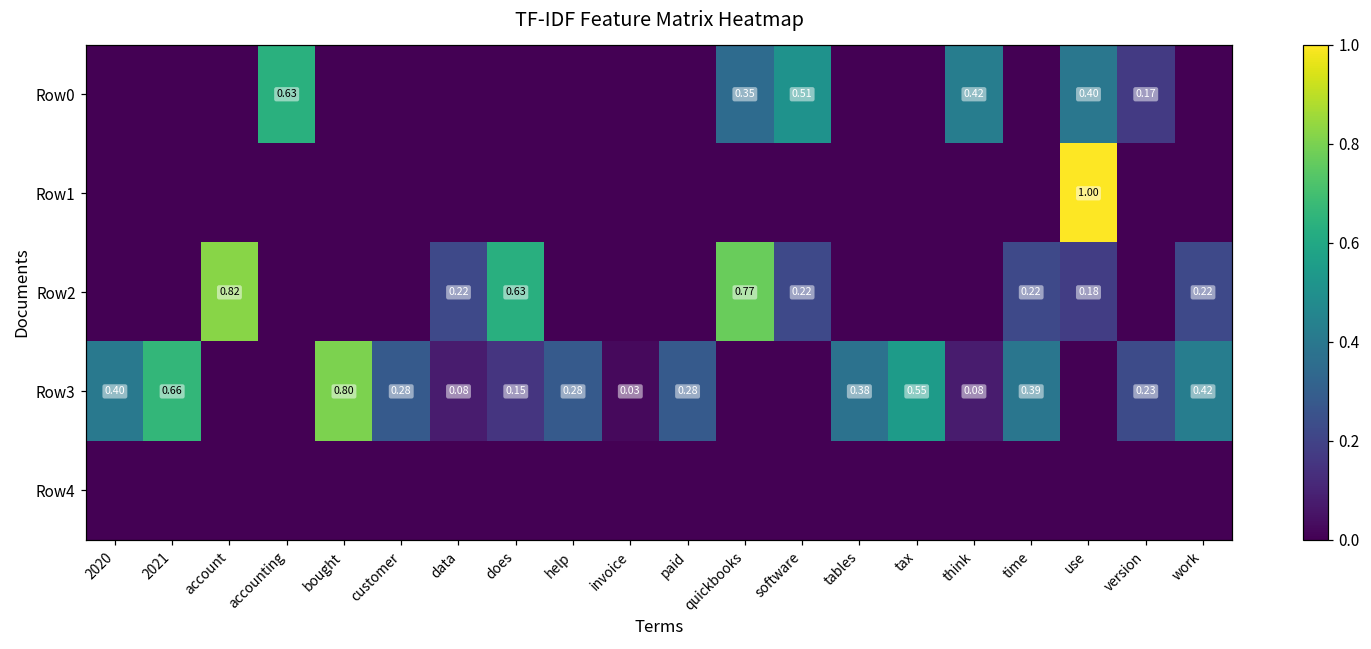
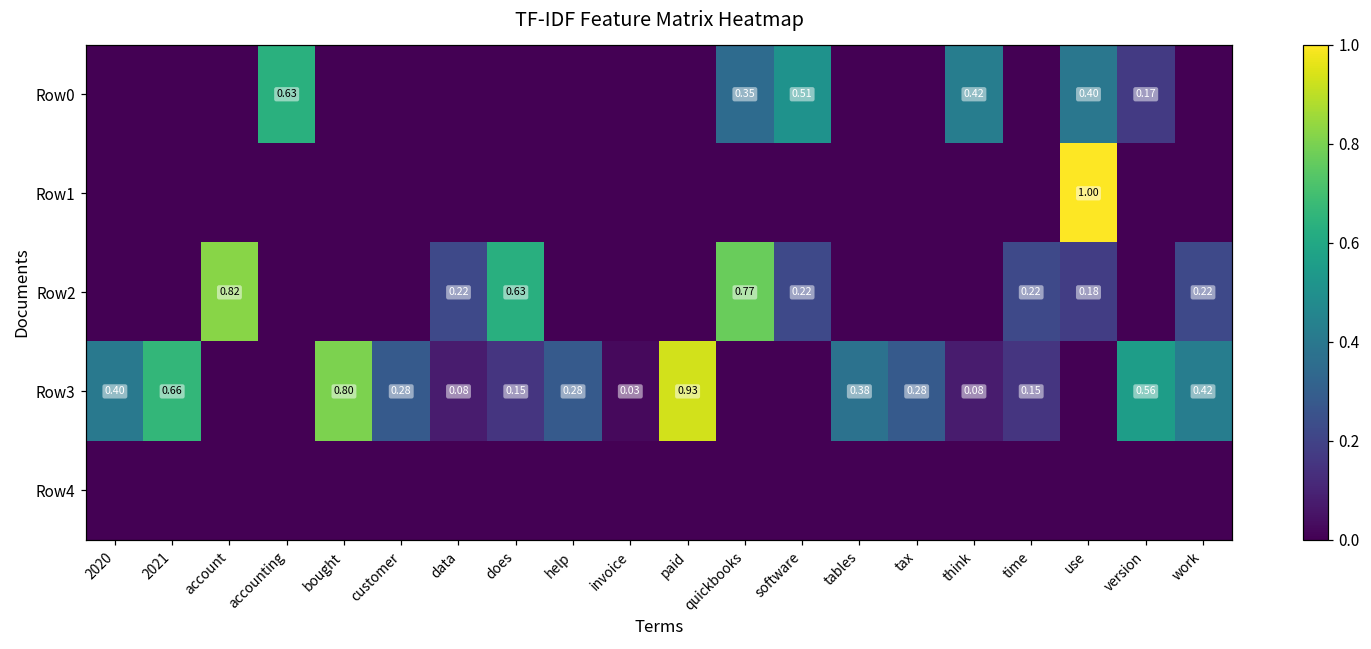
Row3, paid: 0.28 -> 0.93
Row3, tax: 0.55 -> 0.28
Row3, time: 0.39 -> 0.15
Row3, version: 0.23 -> 0.56
